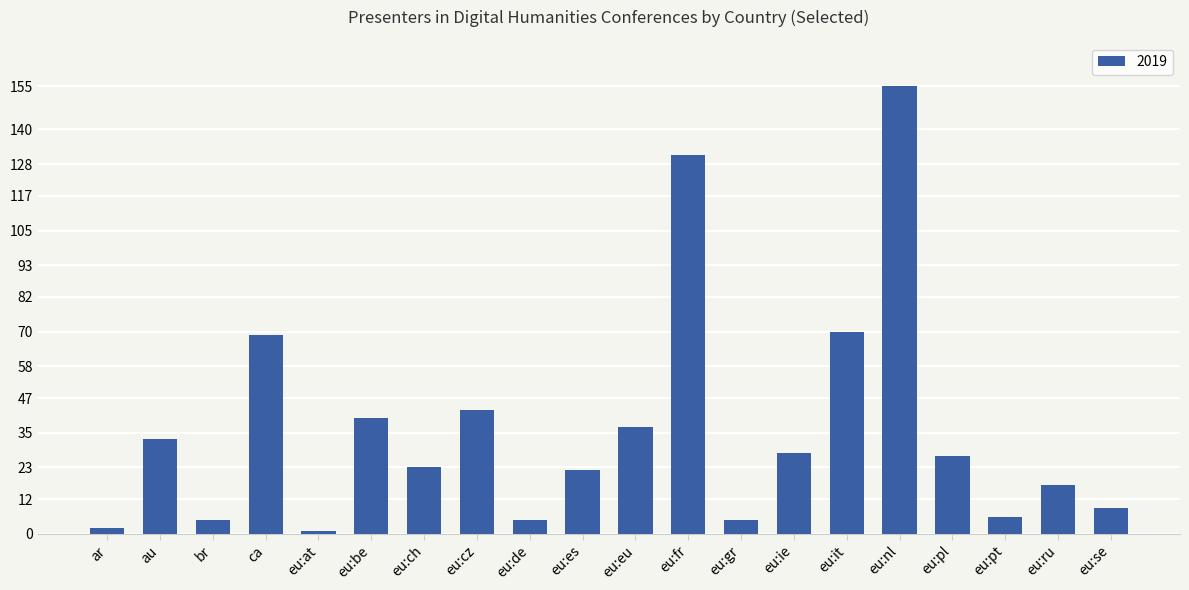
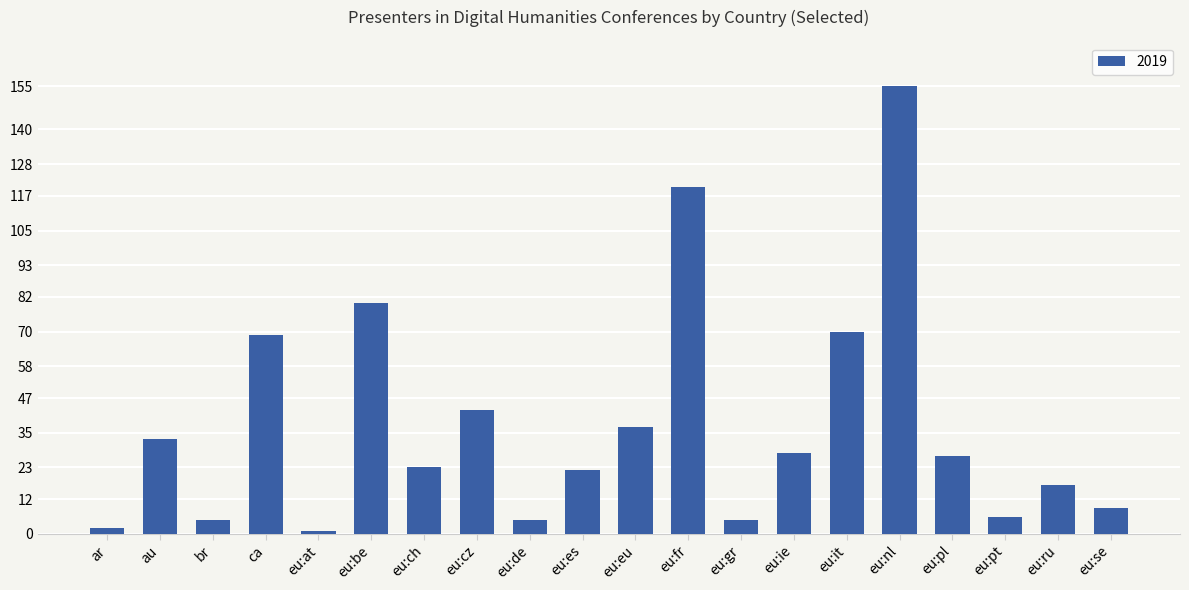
eu:be: 40 -> 80
eu:fr: 131 -> 120
